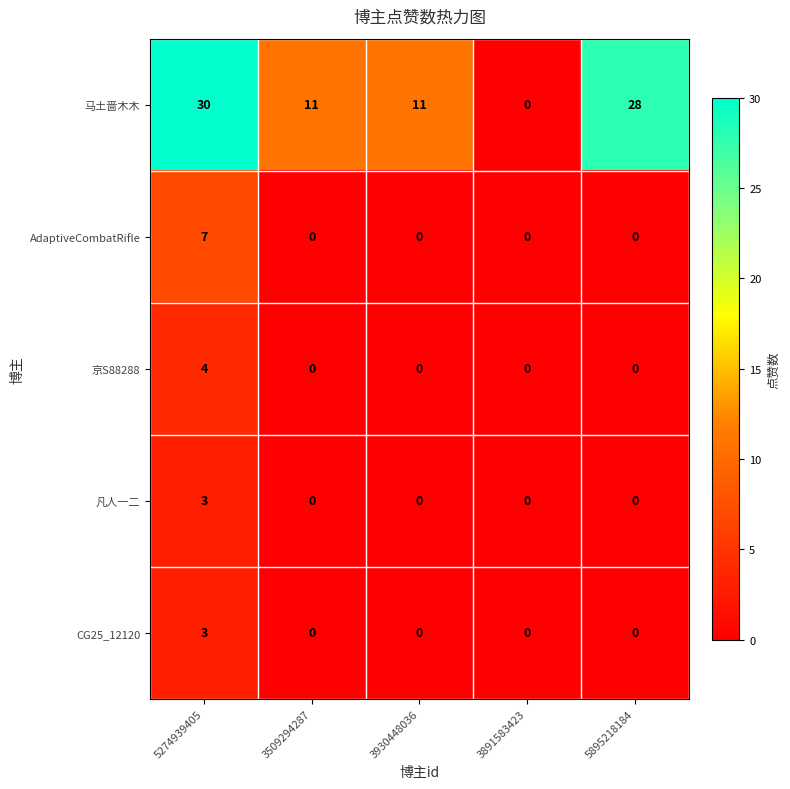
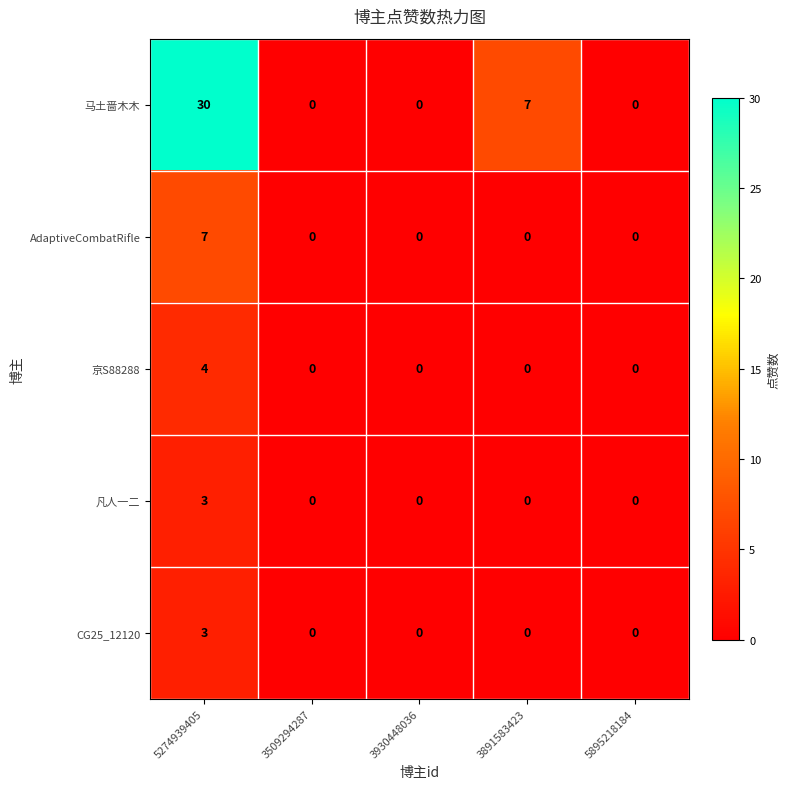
马土啬木木, 3509294287: 11 -> 0
马土啬木木, 3930448036: 11 -> 0
马土啬木木, 3891583423: 0 -> 7
马土啬木木, 5895218184: 28 -> 0
